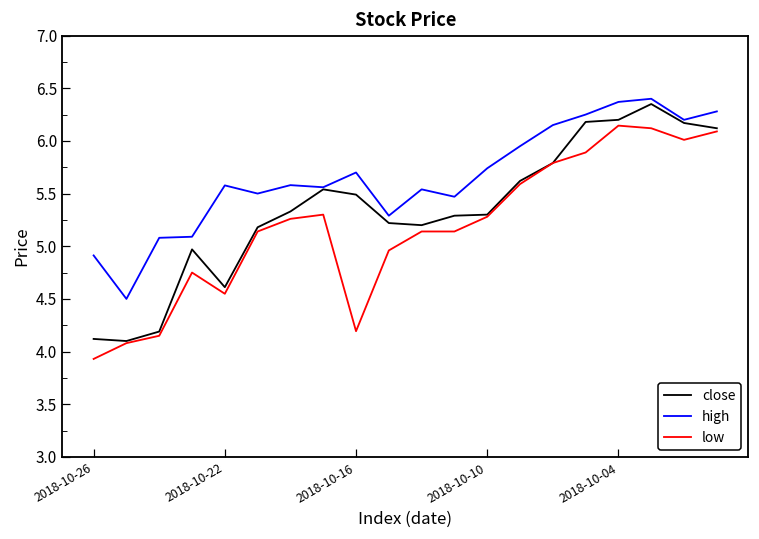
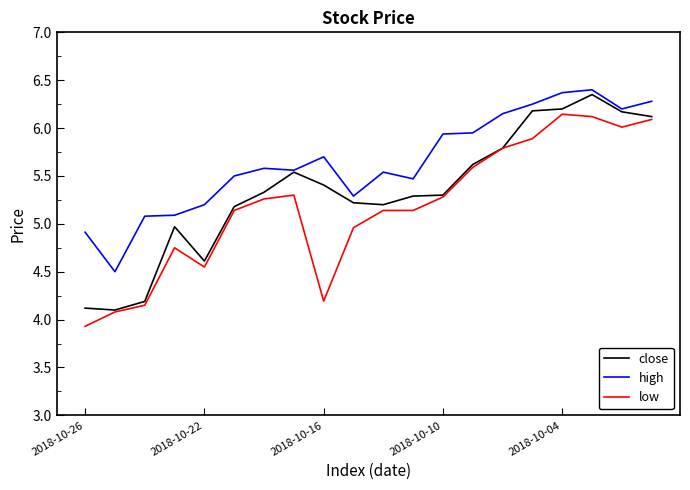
high, 2018-10-22: 5.6 -> 5.2
close, 2018-10-16: 5.5 -> 5.4
high, 2018-10-10: 5.7 -> 5.9
